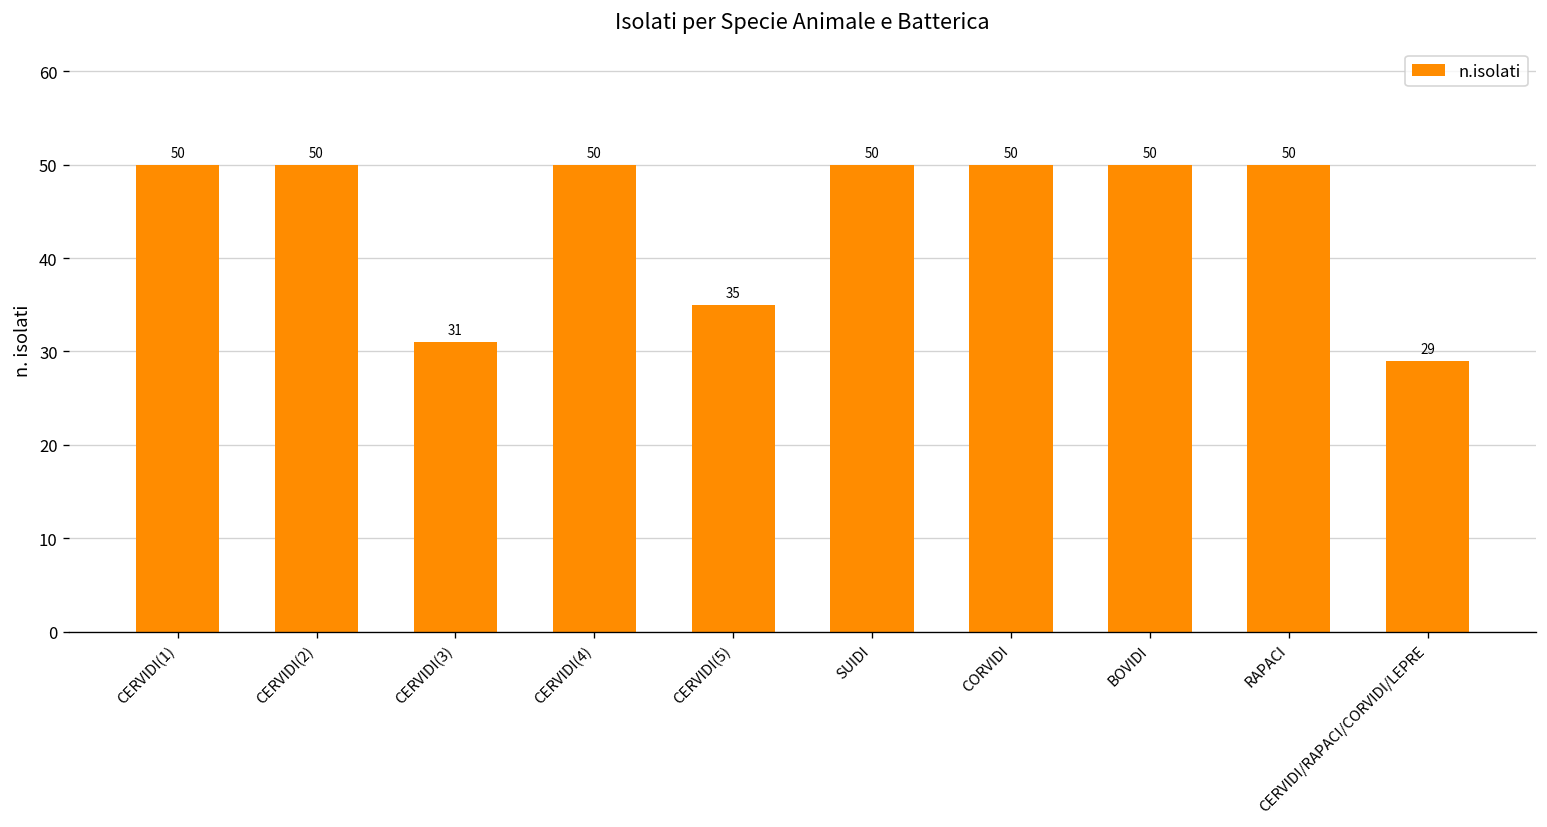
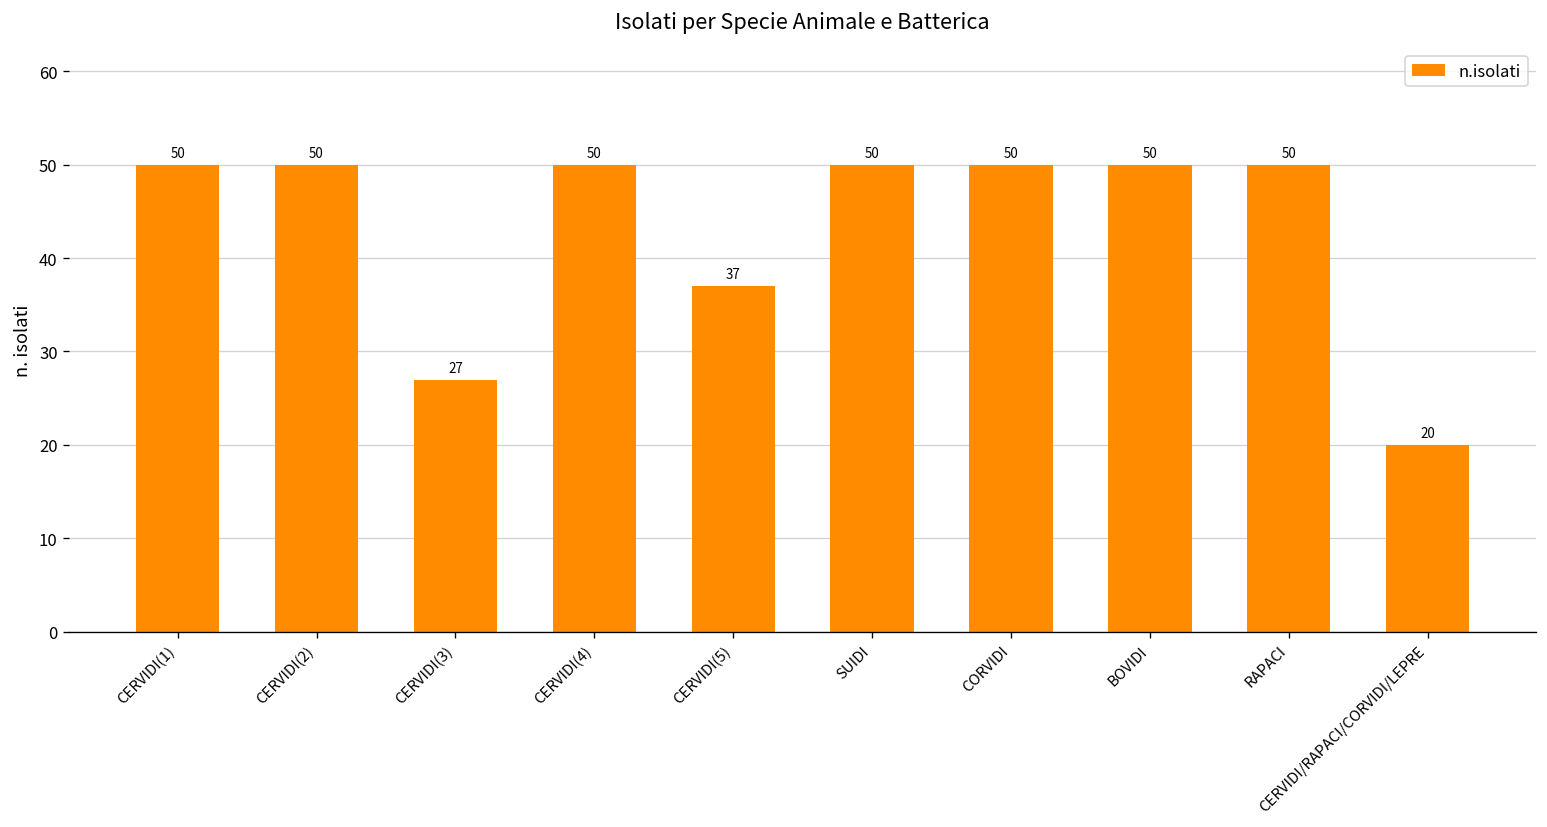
CERVIDI(3): 31 -> 27
CERVIDI(5): 35 -> 37
CERVIDI/RAPACI/CORVIDI/LEPRE: 29 -> 20
